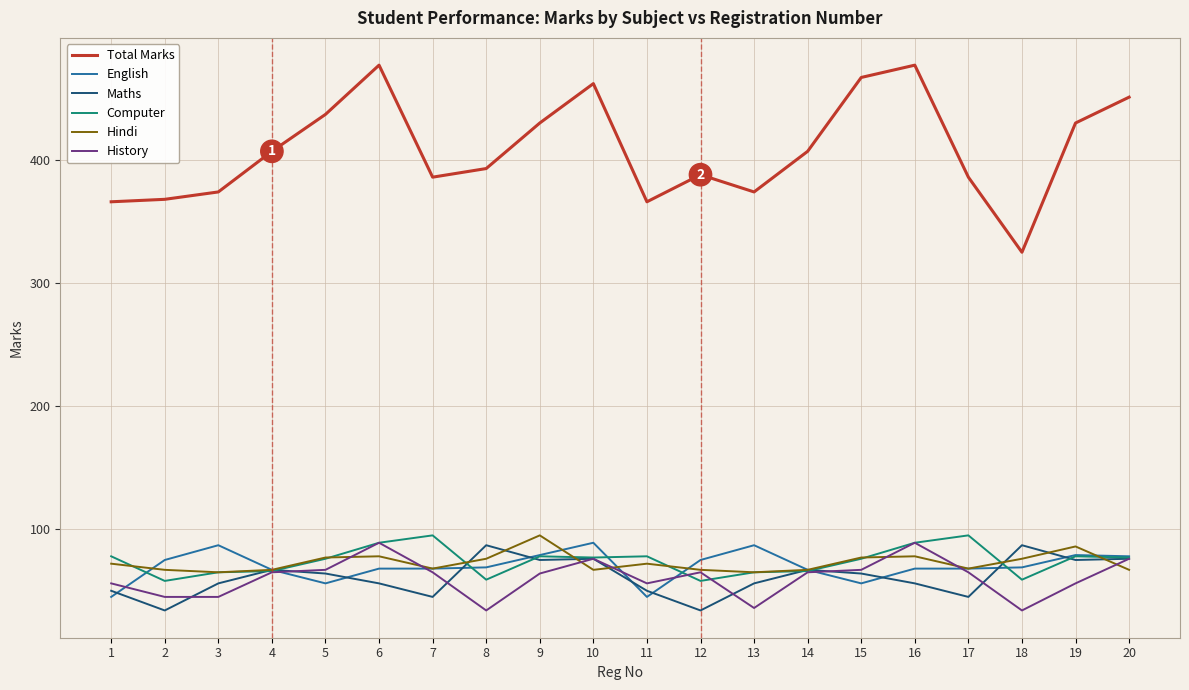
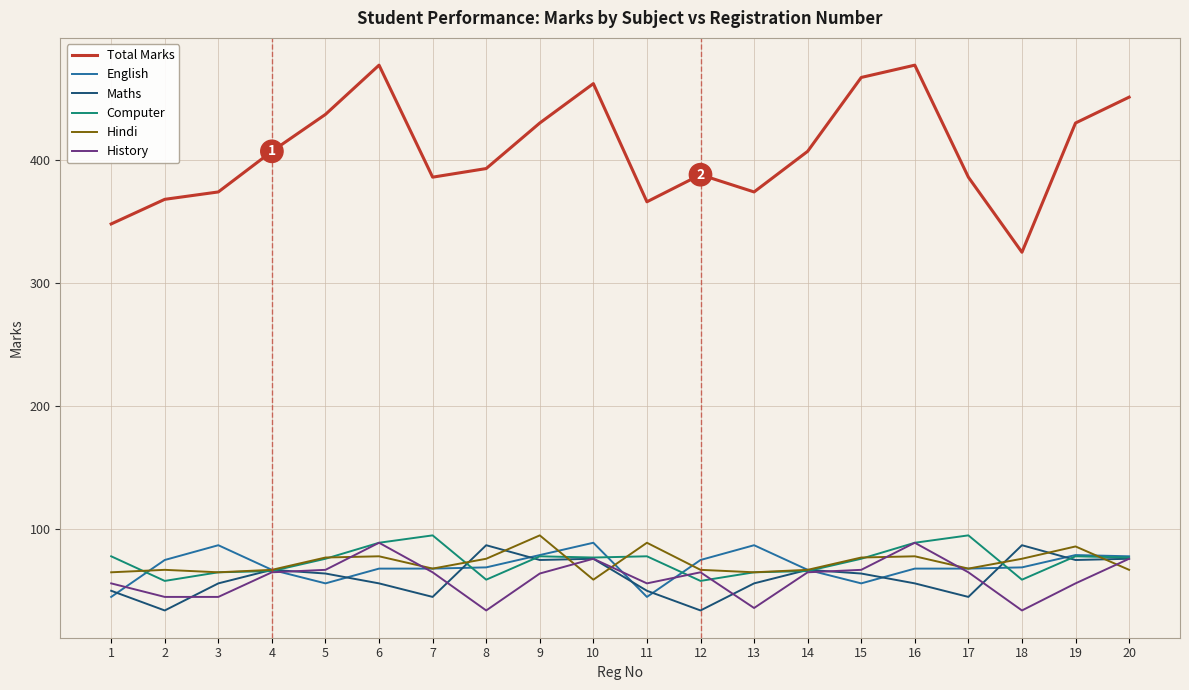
Total Marks, 1: 366 -> 348
Hindi, 1: 72 -> 65
Hindi, 10: 67 -> 59
Hindi, 11: 72 -> 89
